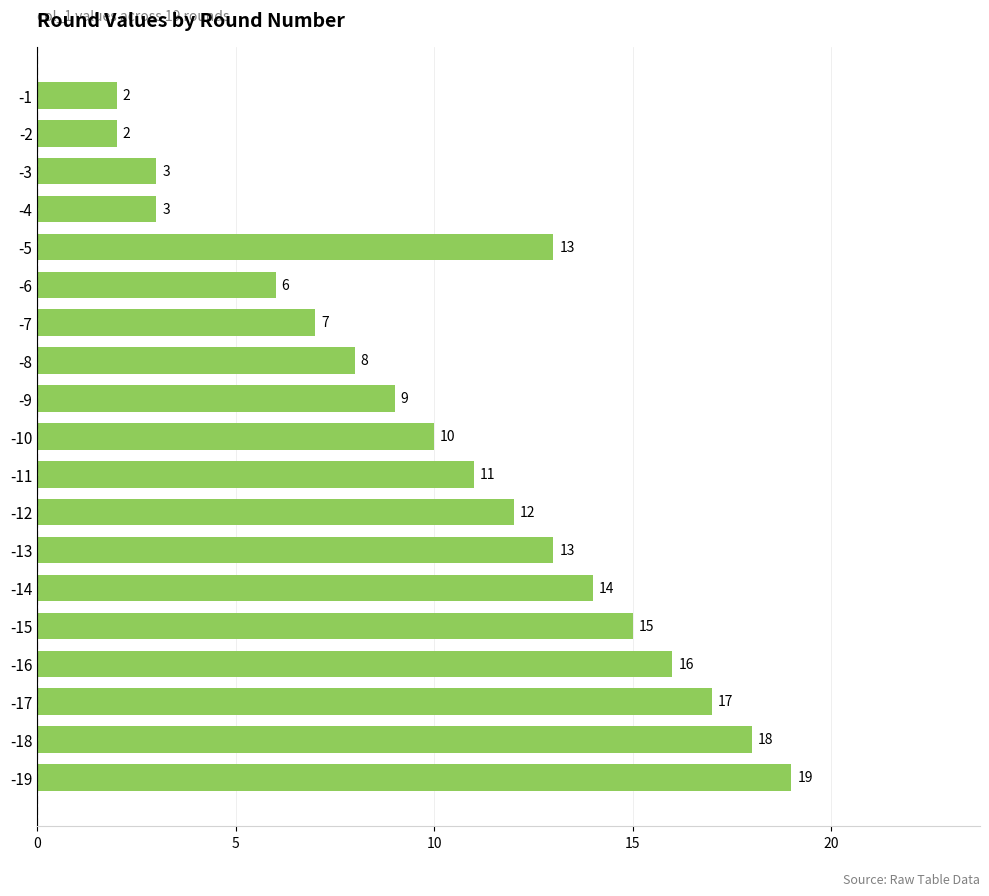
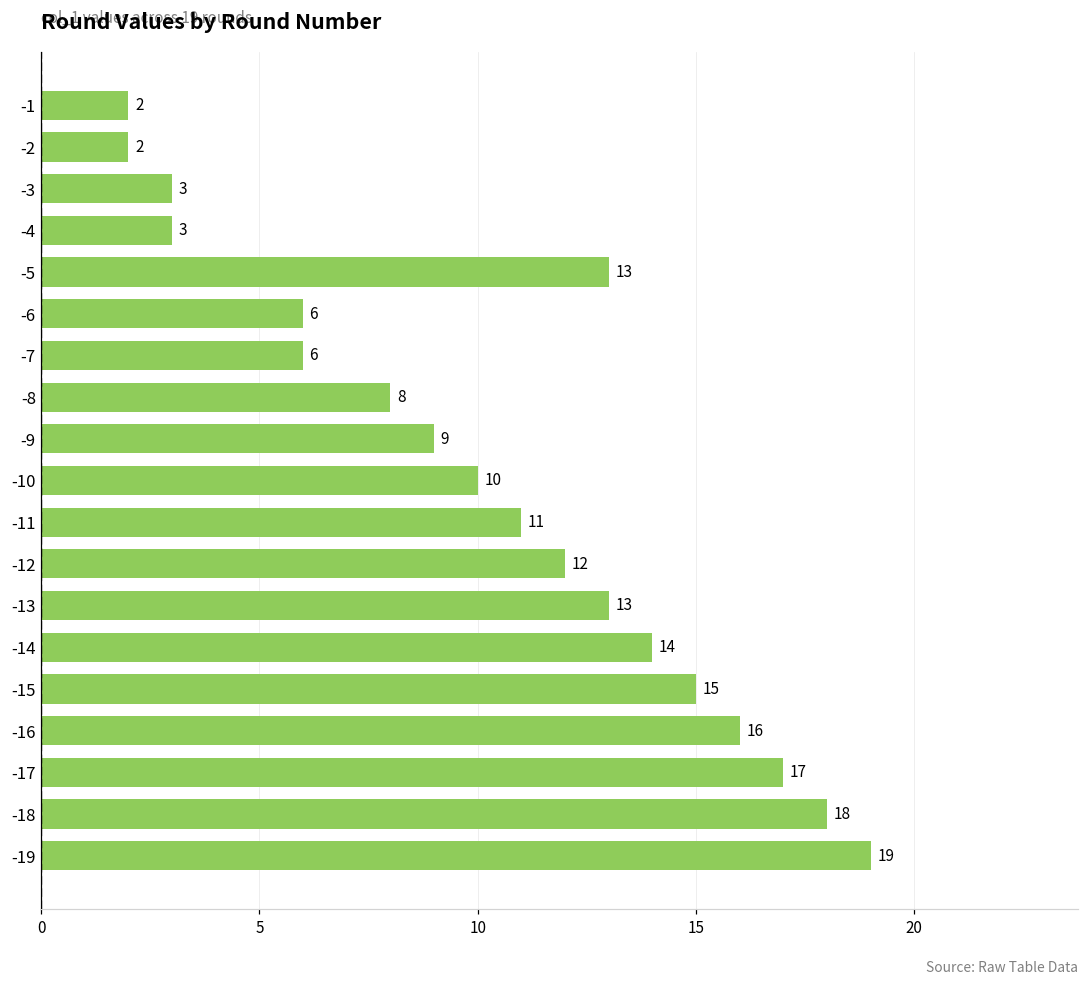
-7: 7 -> 6
